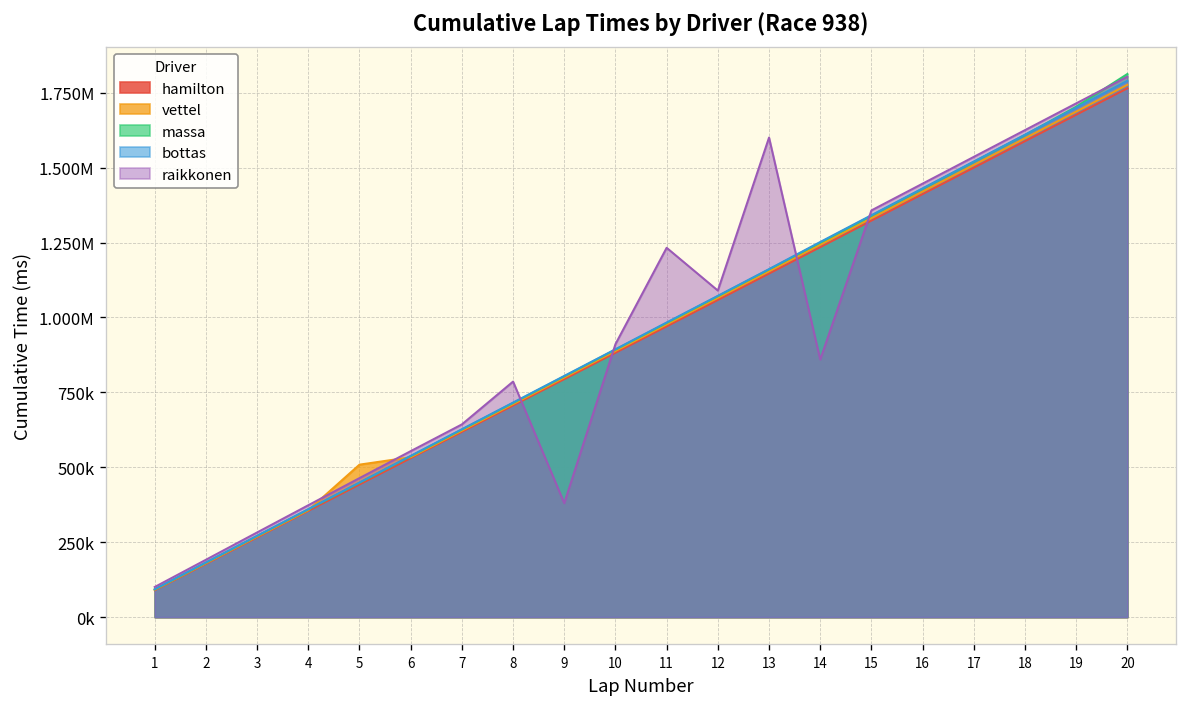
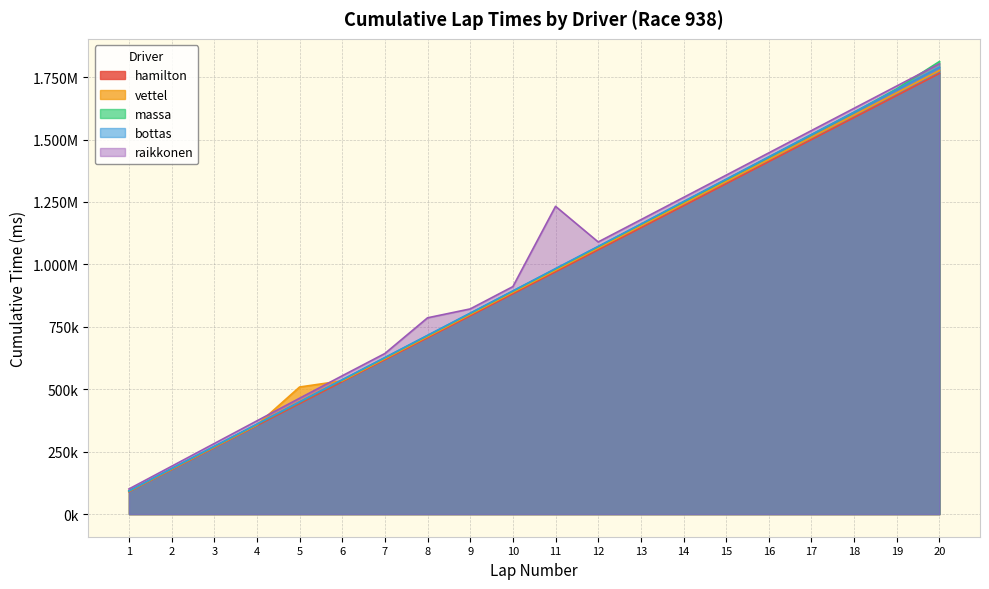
raikkonen, 9: 380000 -> 820000
raikkonen, 13: 1600000 -> 1180000
raikkonen, 14: 860000 -> 1270000
